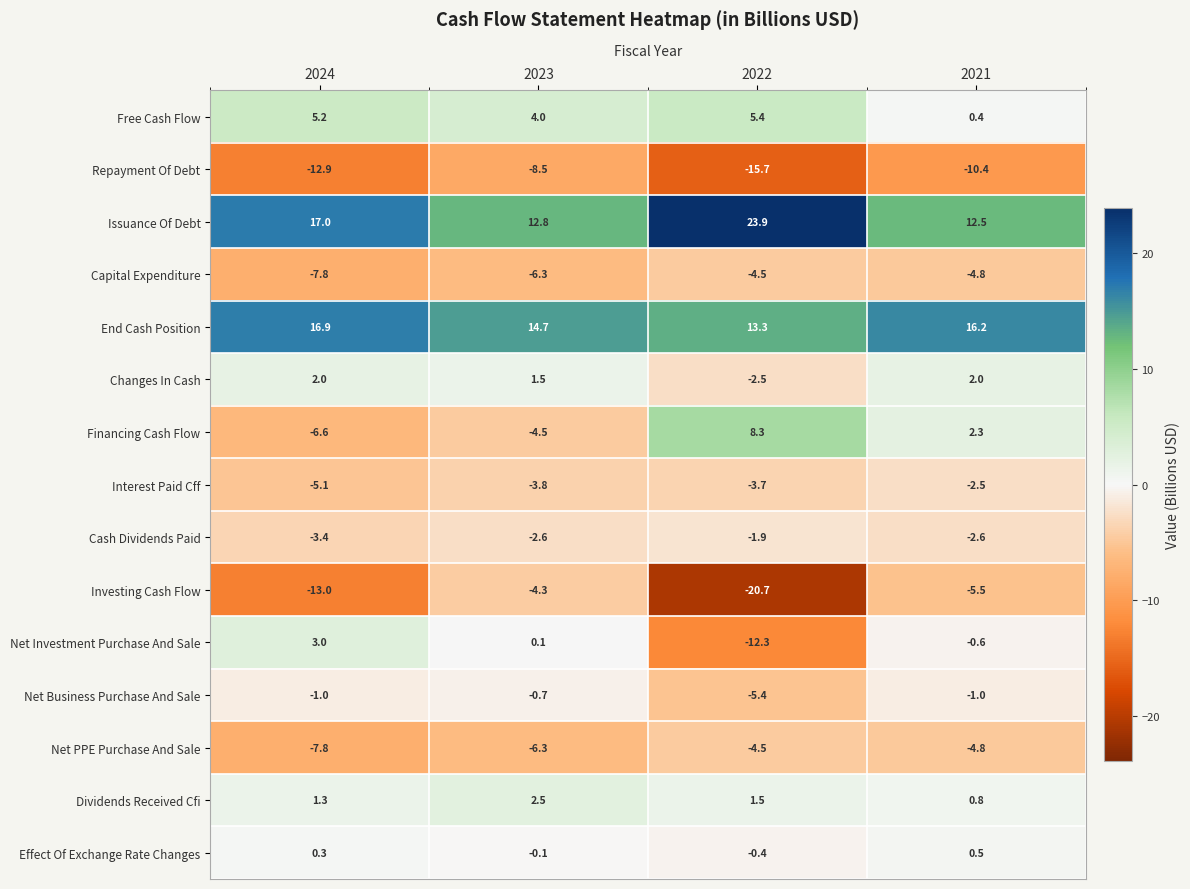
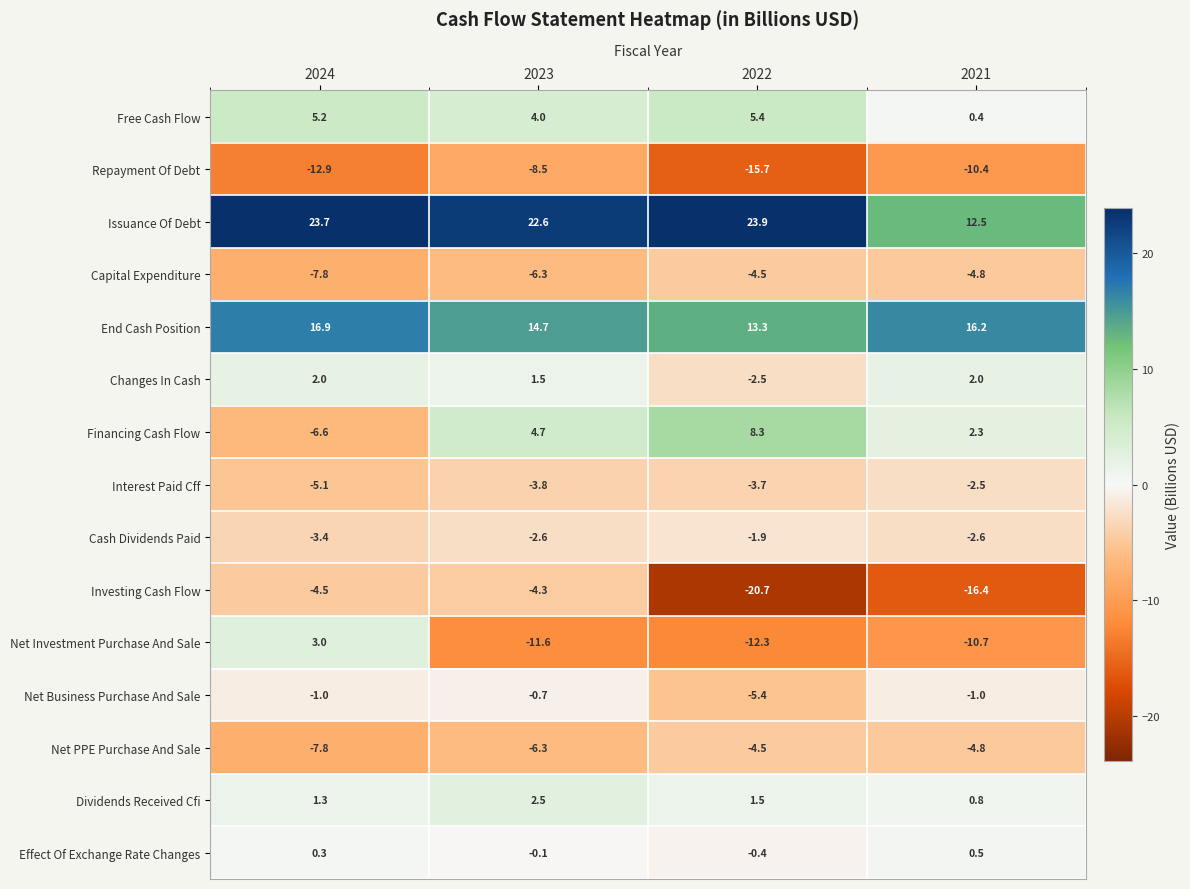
Issuance Of Debt, 2024: 17.0 -> 23.7
Issuance Of Debt, 2023: 12.8 -> 22.6
Financing Cash Flow, 2023: -4.5 -> 4.7
Investing Cash Flow, 2024: -13.0 -> -4.5
Investing Cash Flow, 2021: -5.5 -> -16.4
Net Investment Purchase And Sale, 2023: 0.1 -> -11.6
Net Investment Purchase And Sale, 2021: -0.6 -> -10.7
